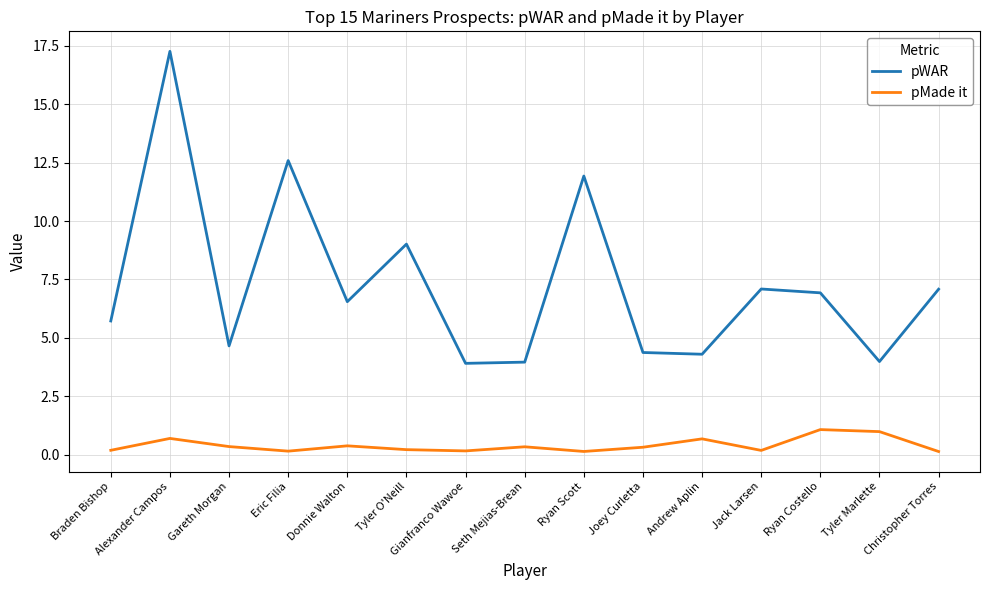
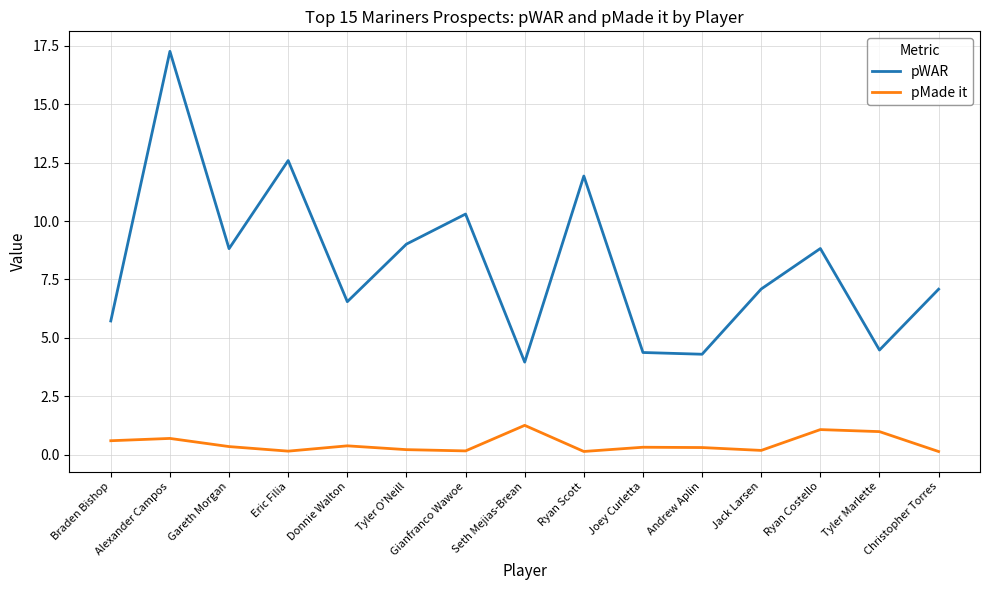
pMade it, Braden Bishop: 0.2 -> 0.6
pWAR, Gareth Morgan: 4.7 -> 8.8
pWAR, Gianfranco Wawoe: 3.9 -> 10.3
pMade it, Seth Mejias-Brean: 0.3 -> 1.3
pMade it, Andrew Aplin: 0.7 -> 0.3
pWAR, Ryan Costello: 6.9 -> 8.8
pWAR, Tyler Marlette: 4.0 -> 4.5
